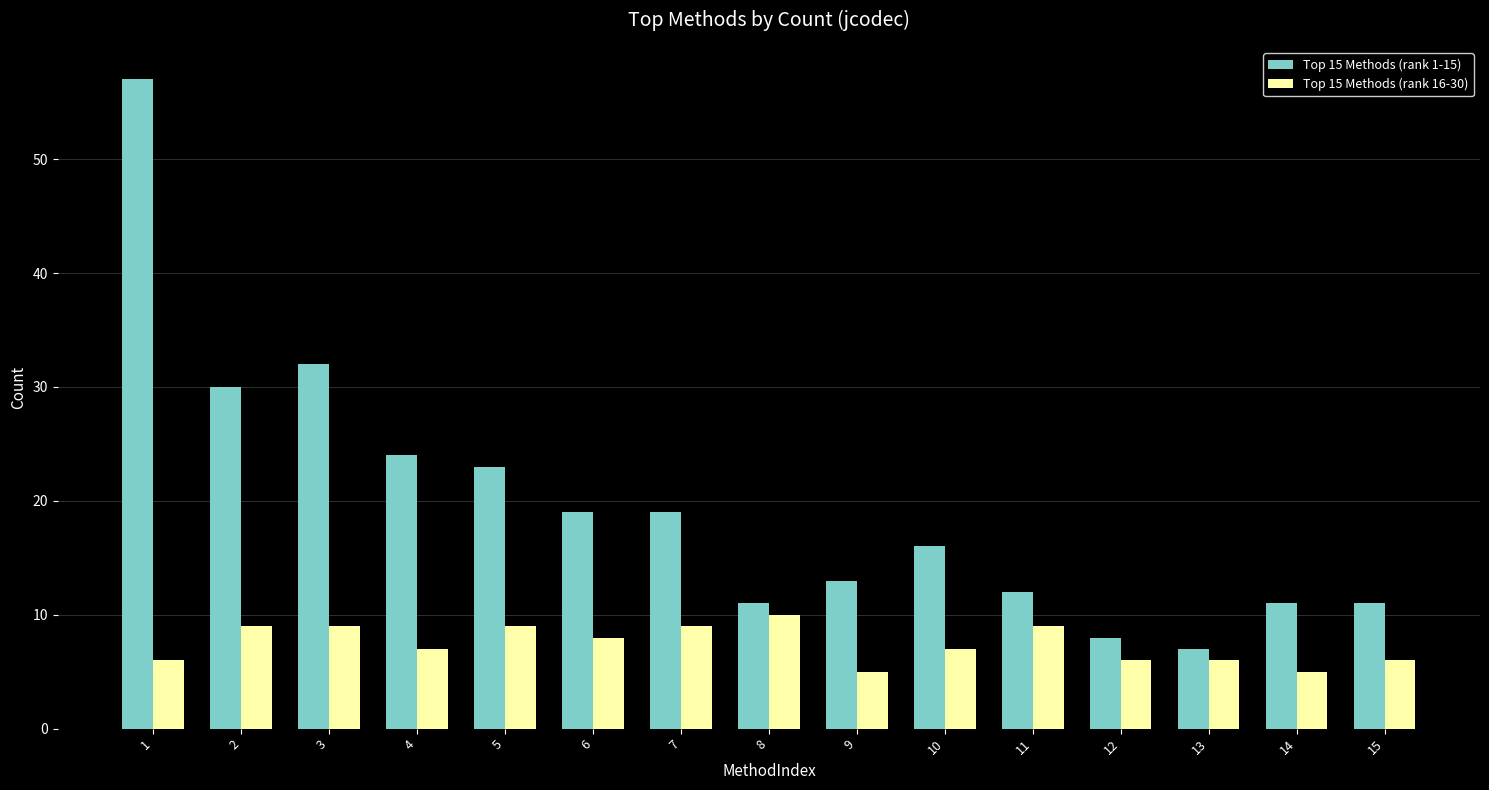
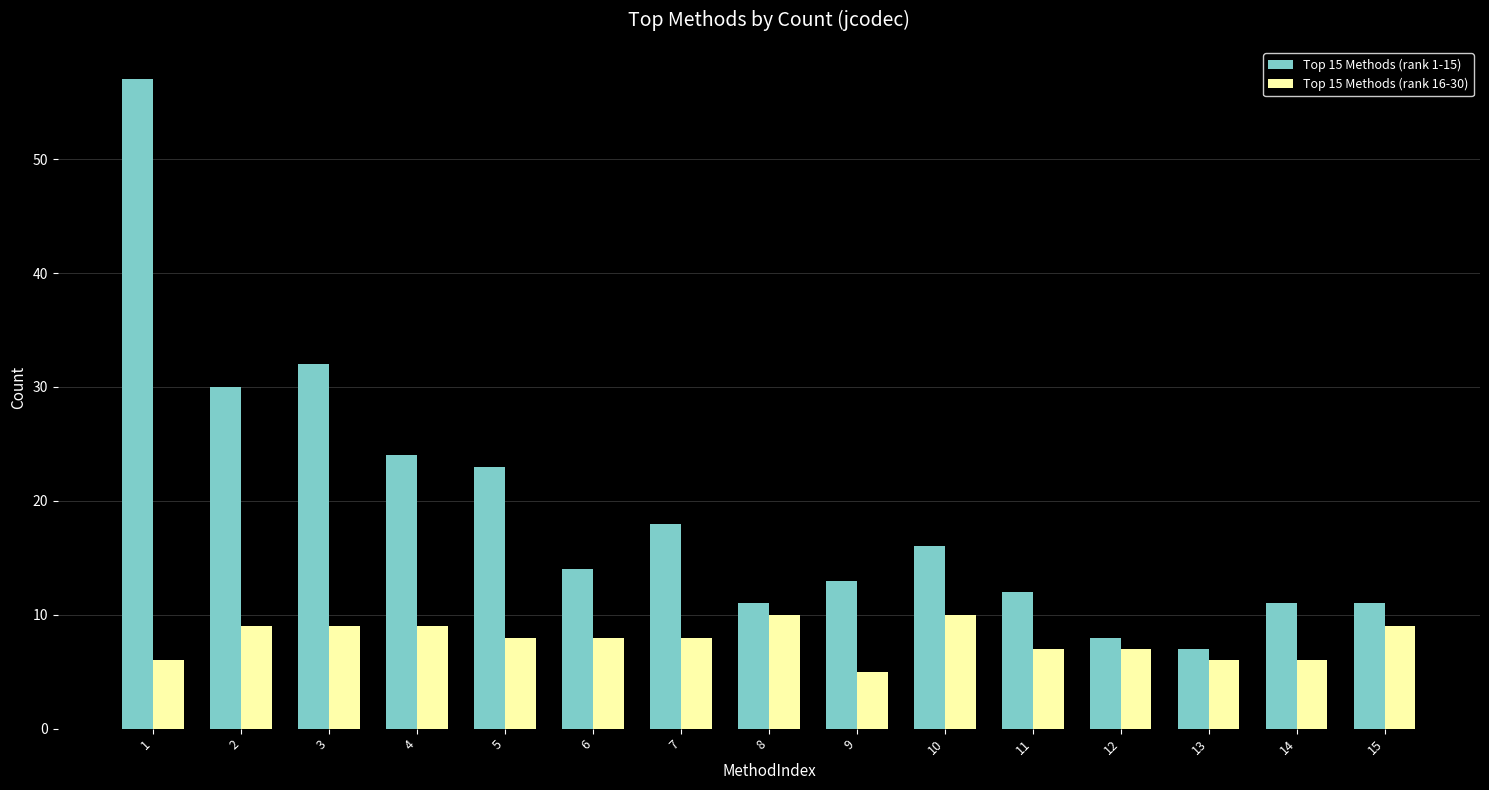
Top 15 Methods (rank 16-30), 4: 7 -> 9
Top 15 Methods (rank 16-30), 5: 9 -> 8
Top 15 Methods (rank 1-15), 6: 19 -> 14
Top 15 Methods (rank 1-15), 7: 19 -> 18
Top 15 Methods (rank 16-30), 7: 9 -> 8
Top 15 Methods (rank 16-30), 10: 7 -> 10
Top 15 Methods (rank 16-30), 11: 9 -> 7
Top 15 Methods (rank 16-30), 12: 6 -> 7
Top 15 Methods (rank 16-30), 14: 5 -> 6
Top 15 Methods (rank 16-30), 15: 6 -> 9
